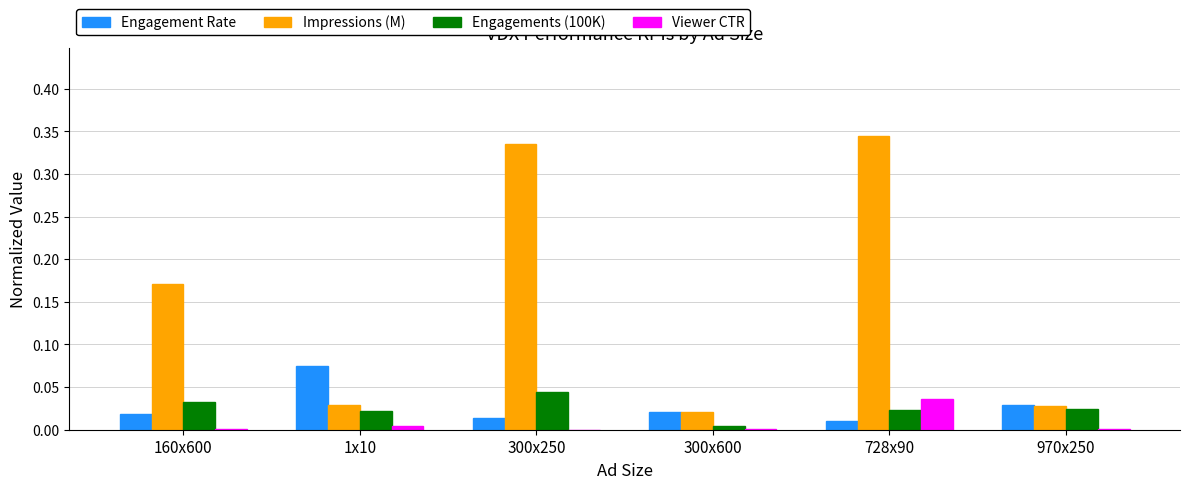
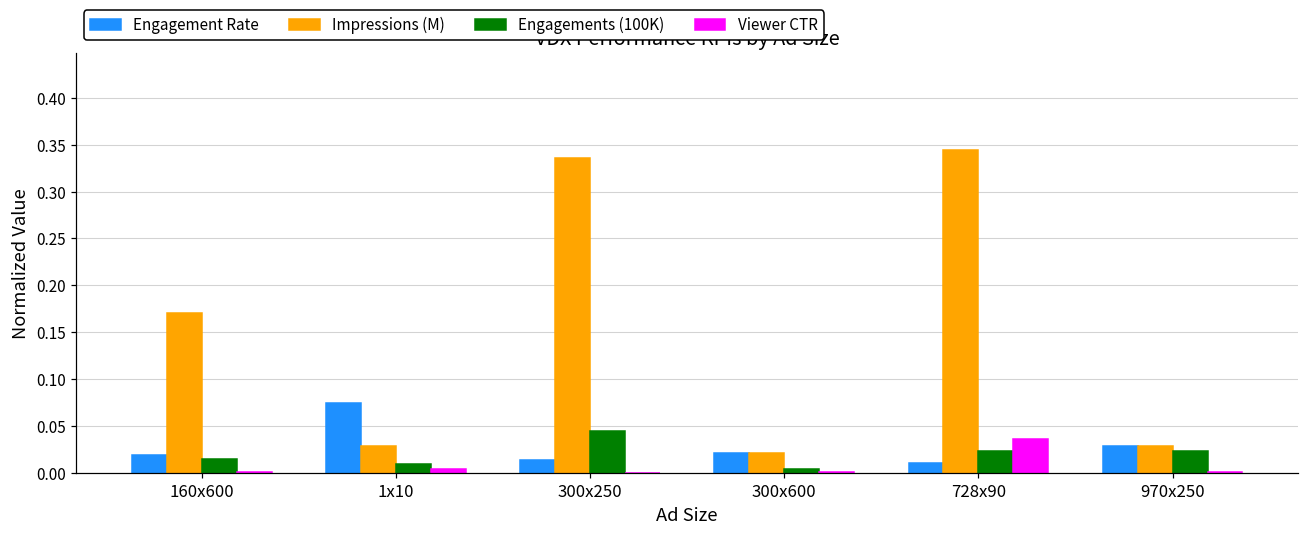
Engagements (100K), 160x600: 0.03 -> 0.01
Engagements (100K), 1x10: 0.02 -> 0.01
